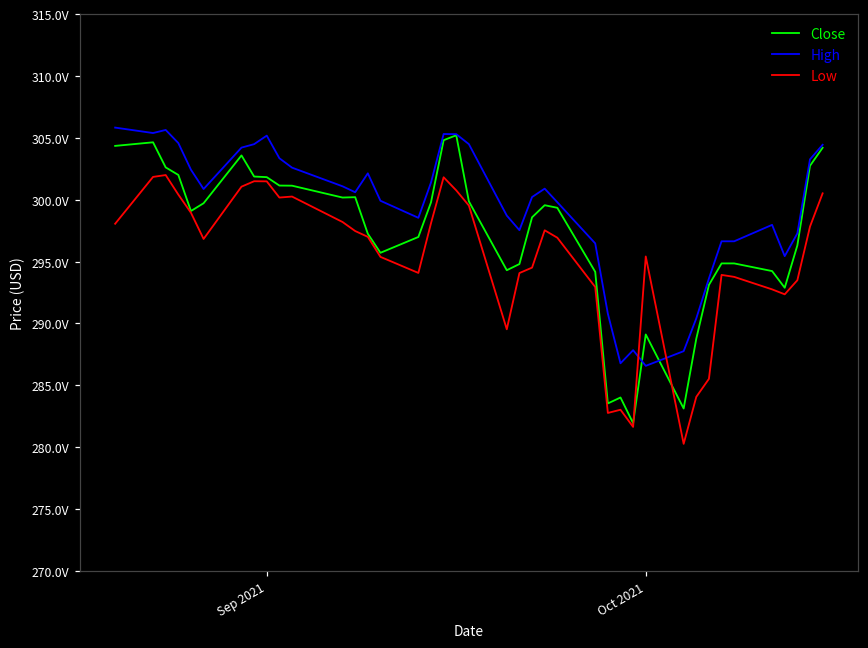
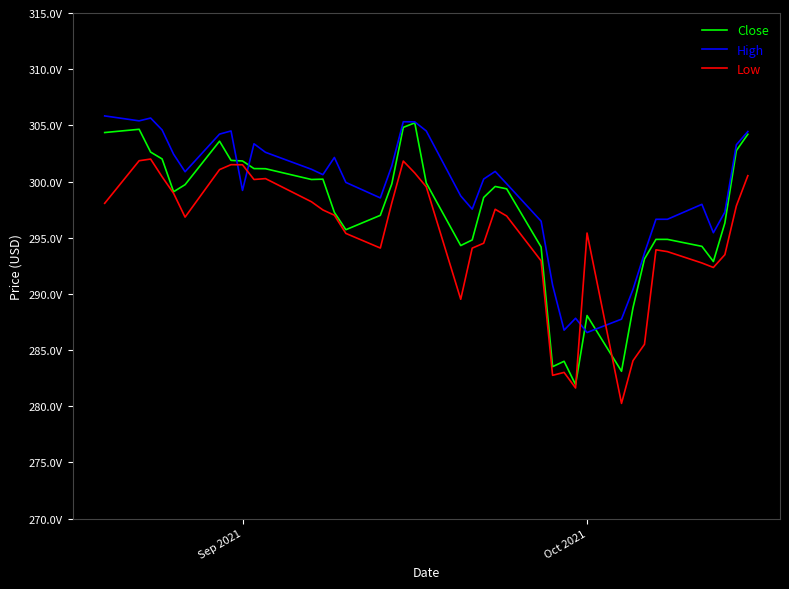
High, Sep 2021: 305.2V -> 299.2V
Close, Oct 2021: 289.1V -> 288.1V
